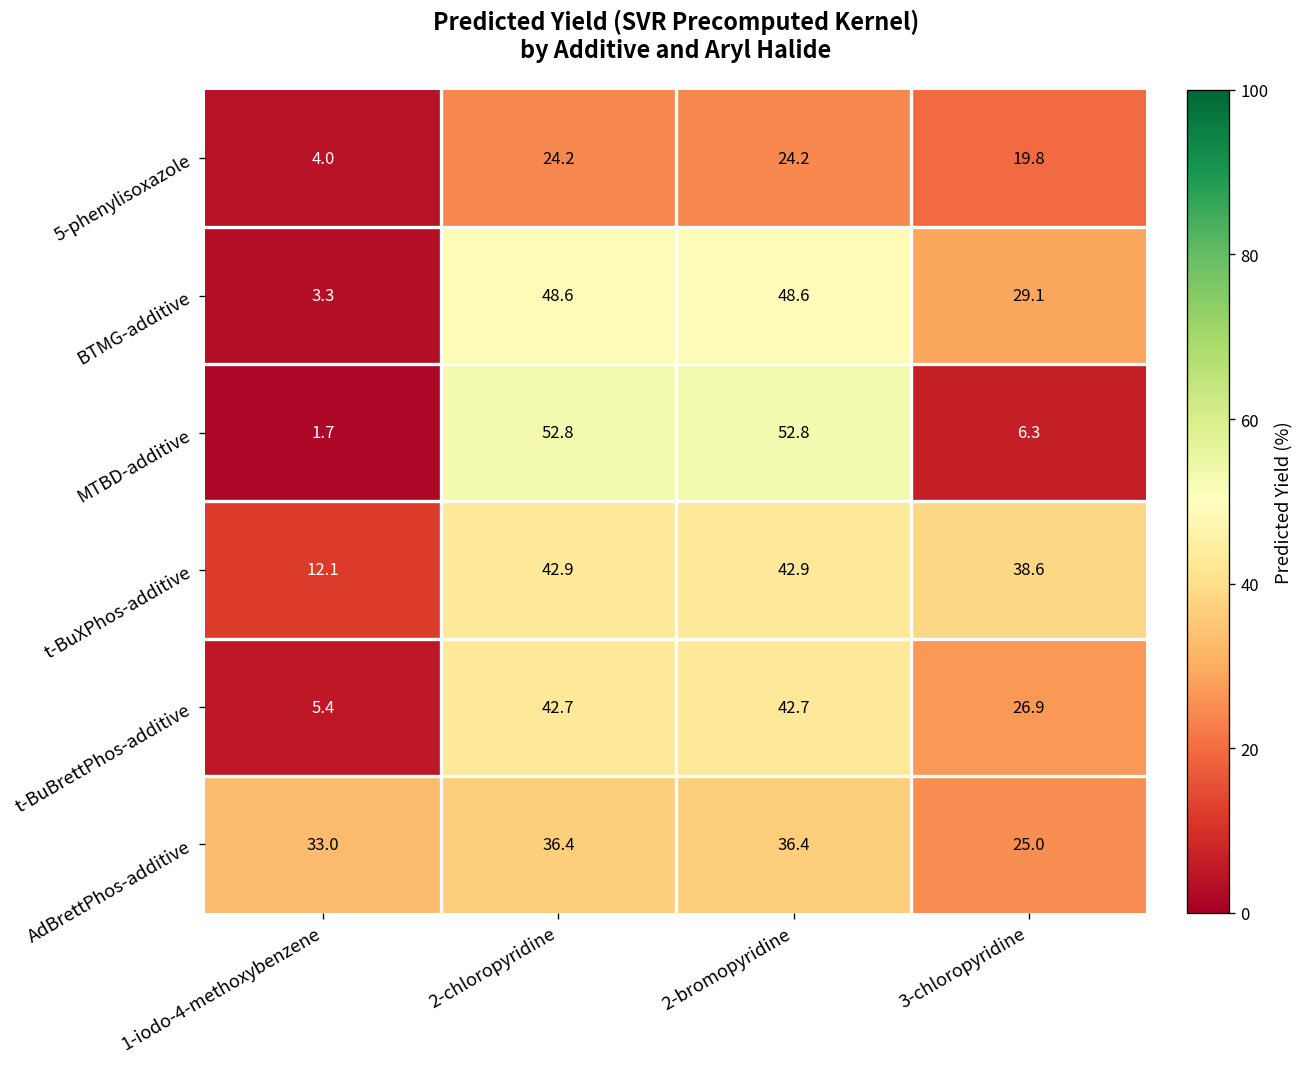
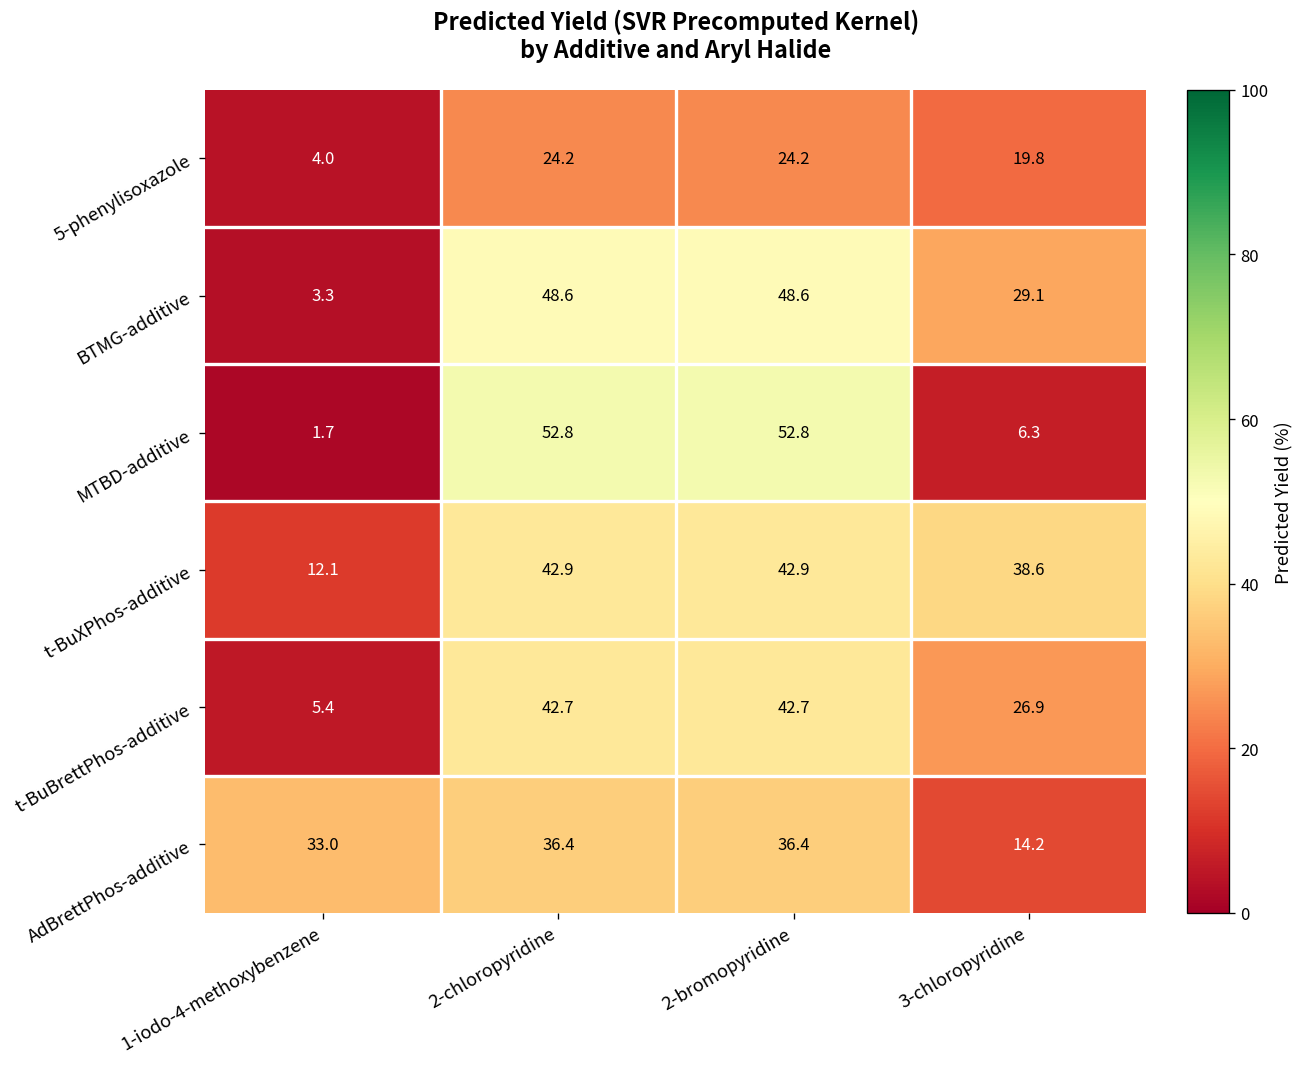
AdBrettPhos-additive, 3-chloropyridine: 25.0 -> 14.2
